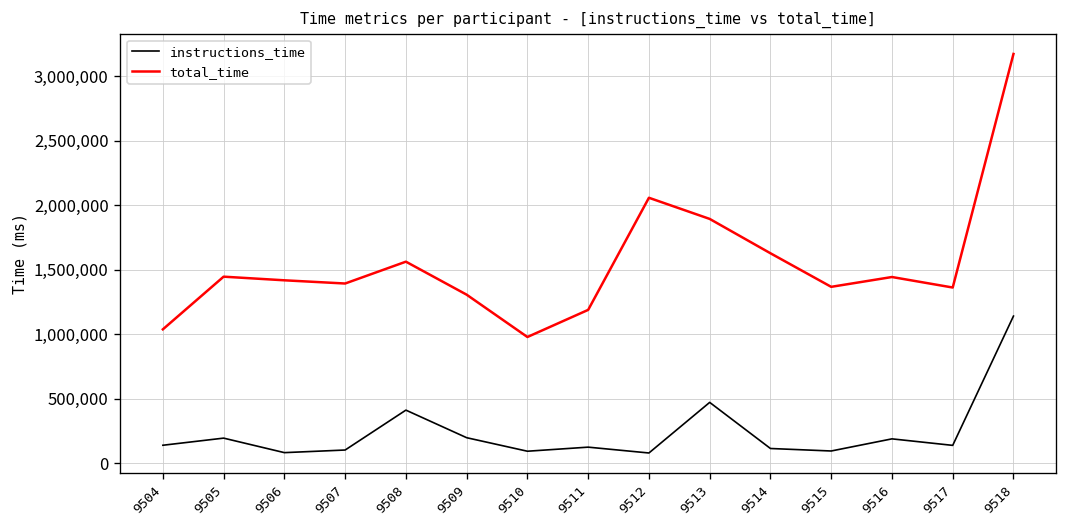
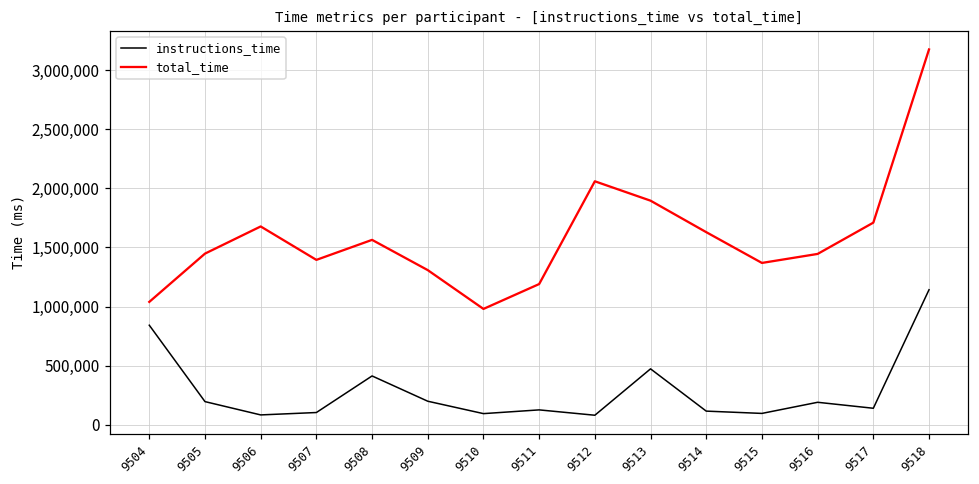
instructions_time, 9504: 140,000 -> 840,000
total_time, 9506: 1,420,000 -> 1,680,000
total_time, 9517: 1,360,000 -> 1,710,000
